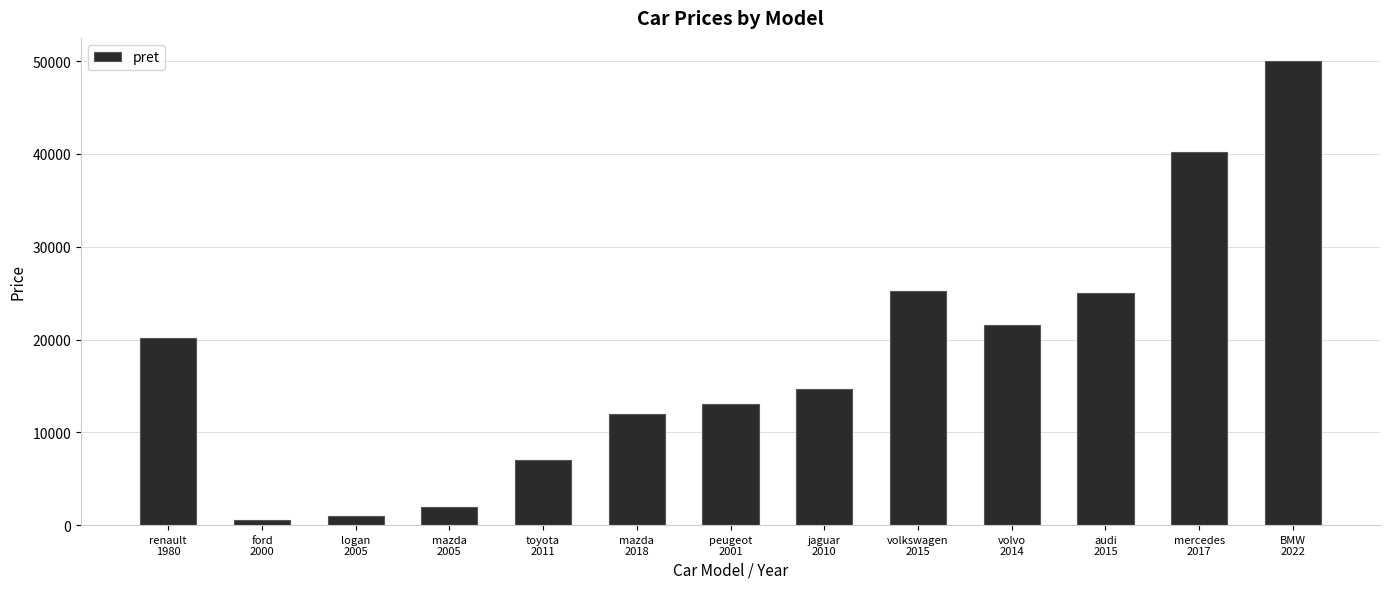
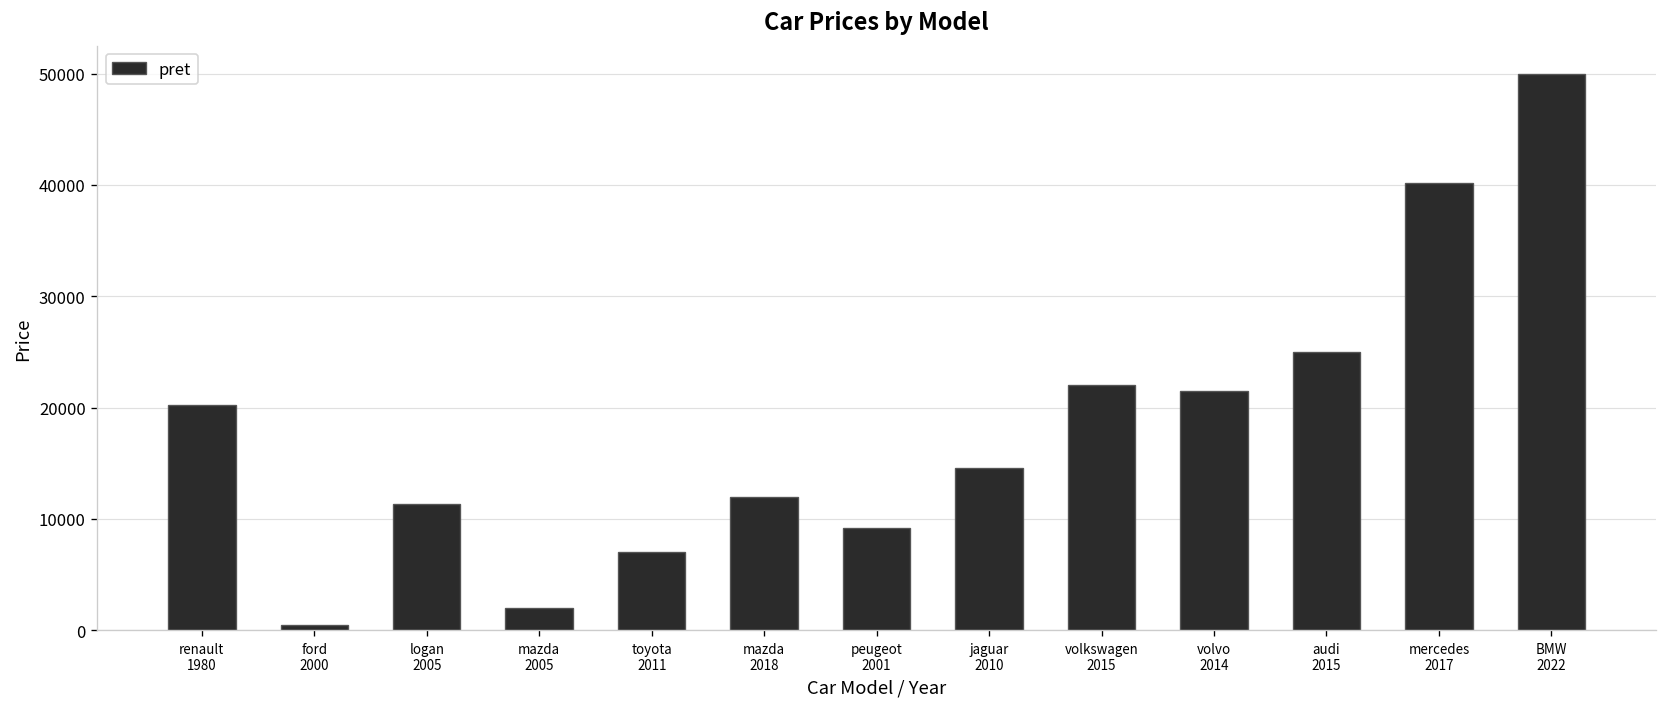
logan 2005: 1000 -> 11000
peugeot 2001: 13000 -> 9000
volkswagen 2015: 25000 -> 22000
